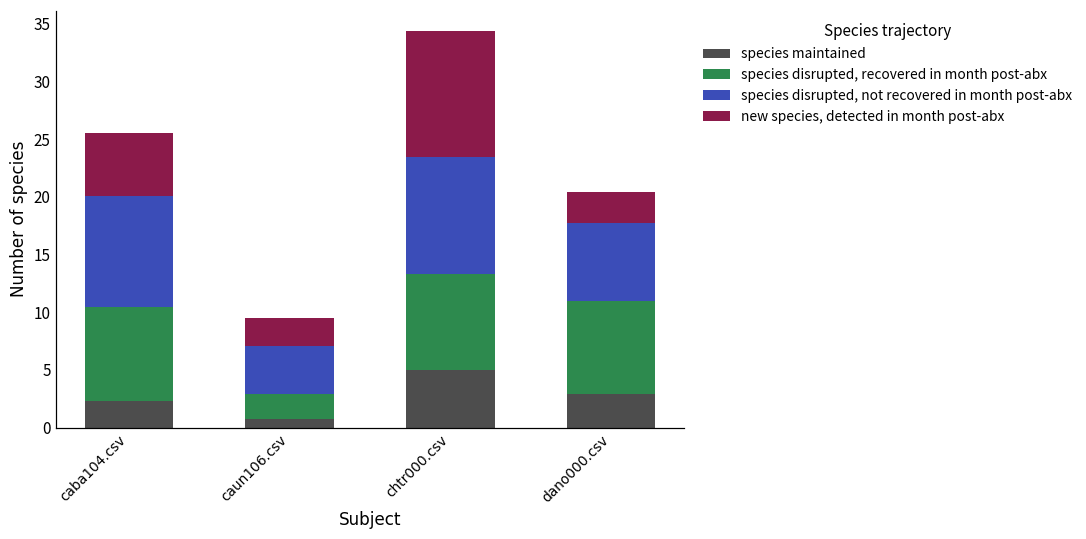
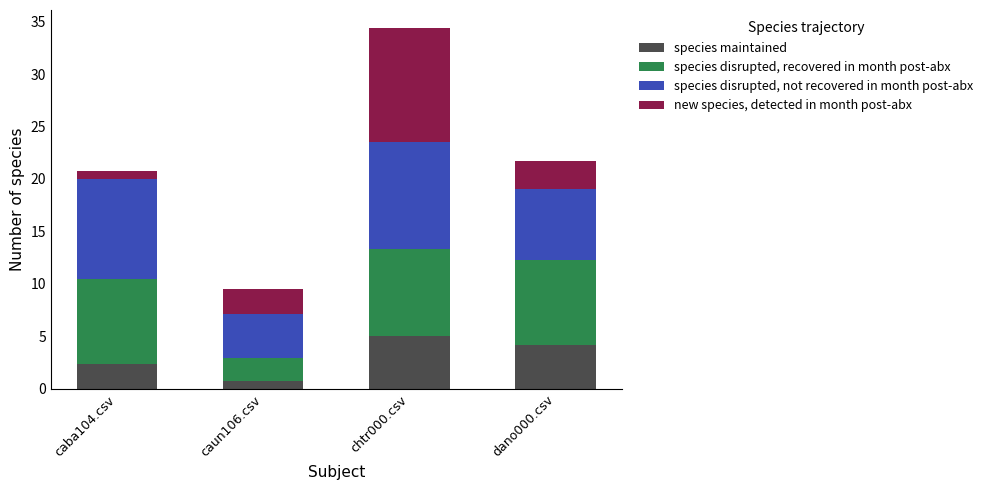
new species, detected in month post-abx, caba104.csv: 5.5 -> 0.7
species maintained, dano000.csv: 2.9 -> 4.2
